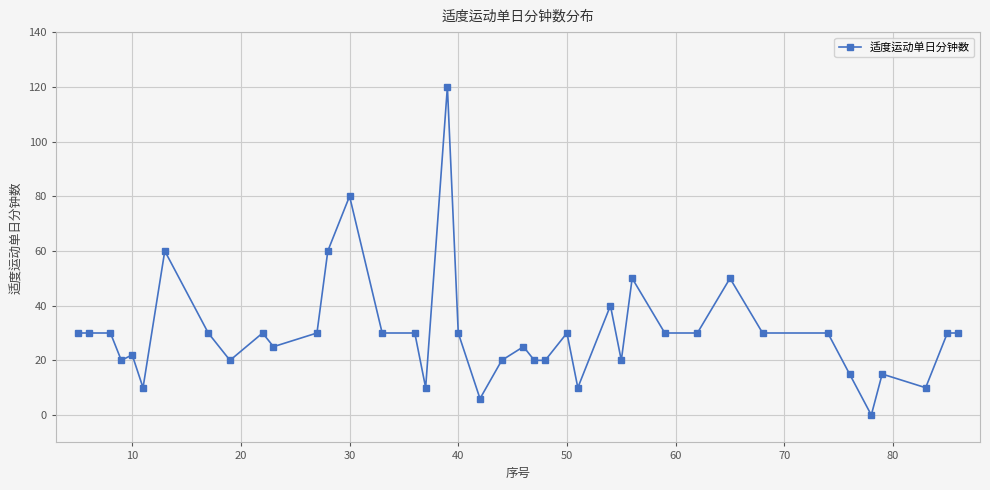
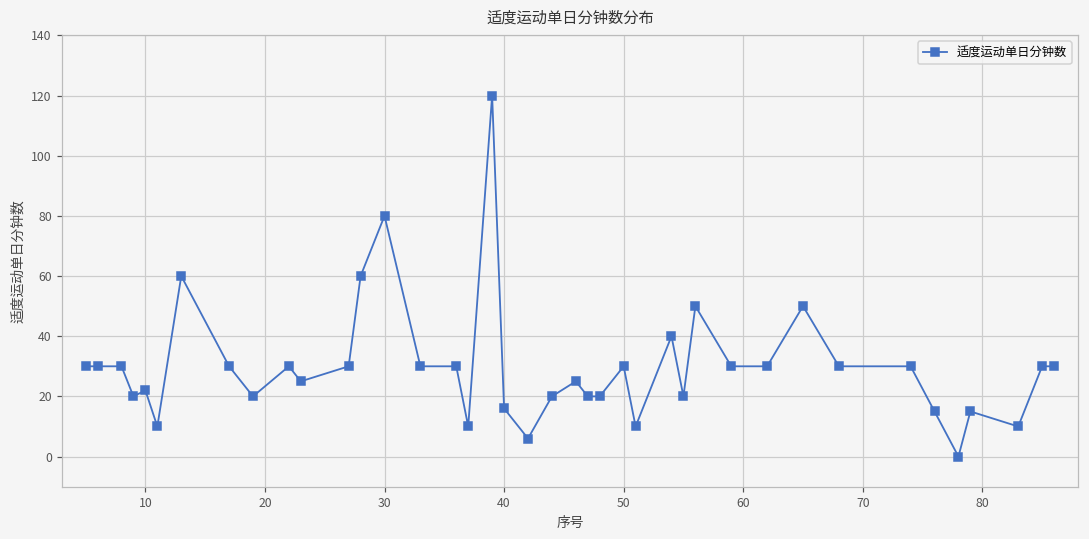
40: 30 -> 16
